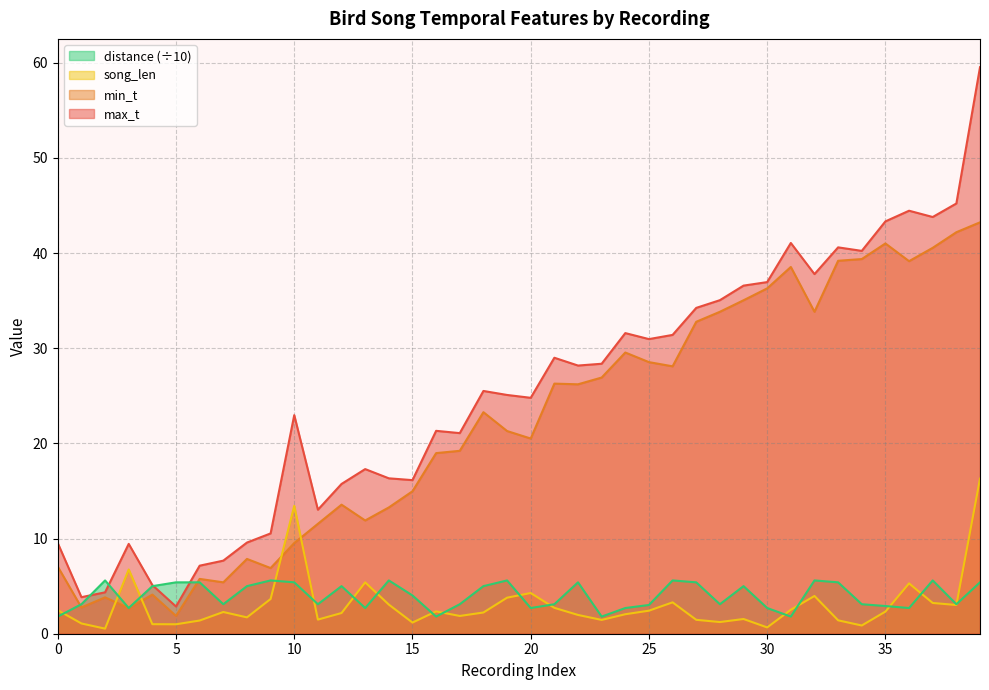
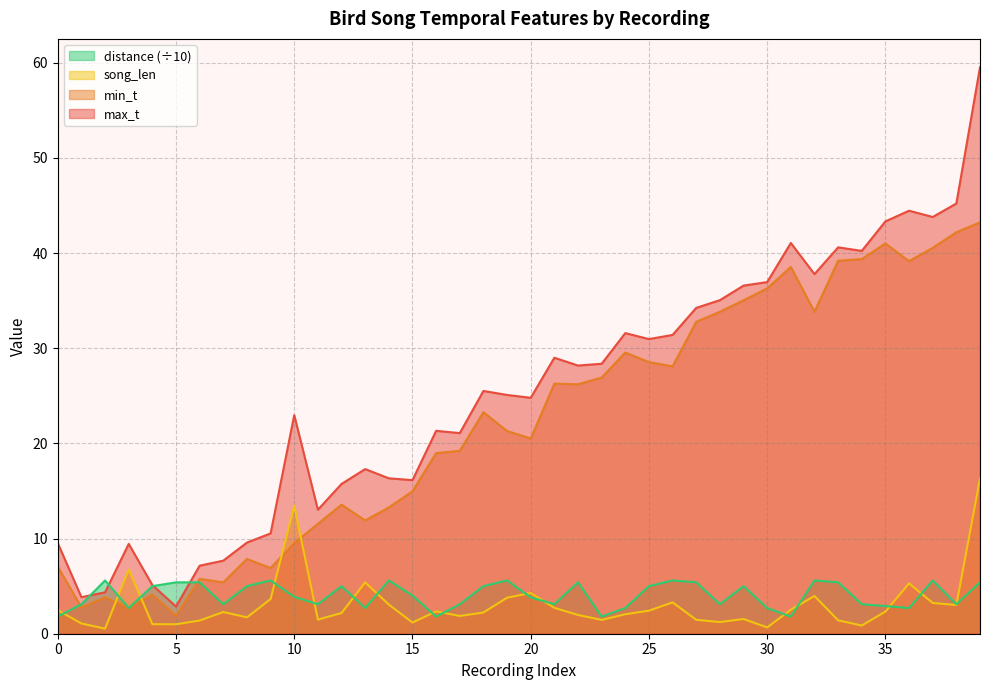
distance (÷10), 10: 5 -> 4
distance (÷10), 20: 3 -> 4
distance (÷10), 25: 3 -> 5
